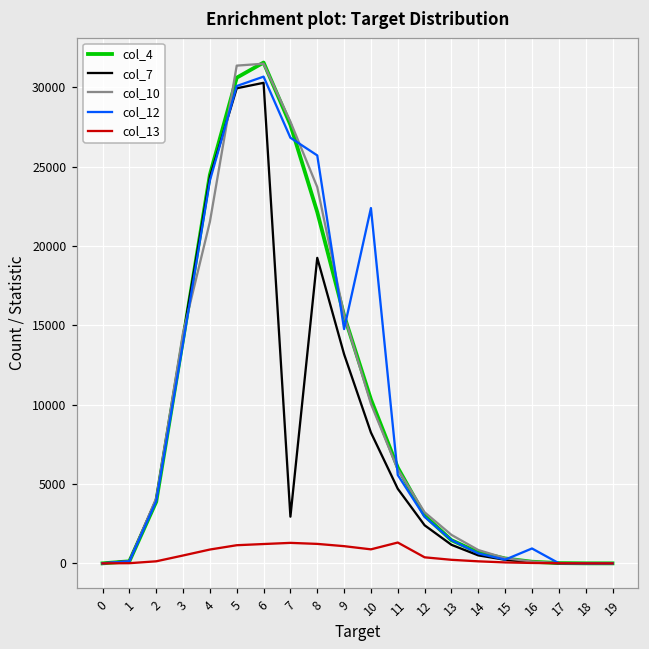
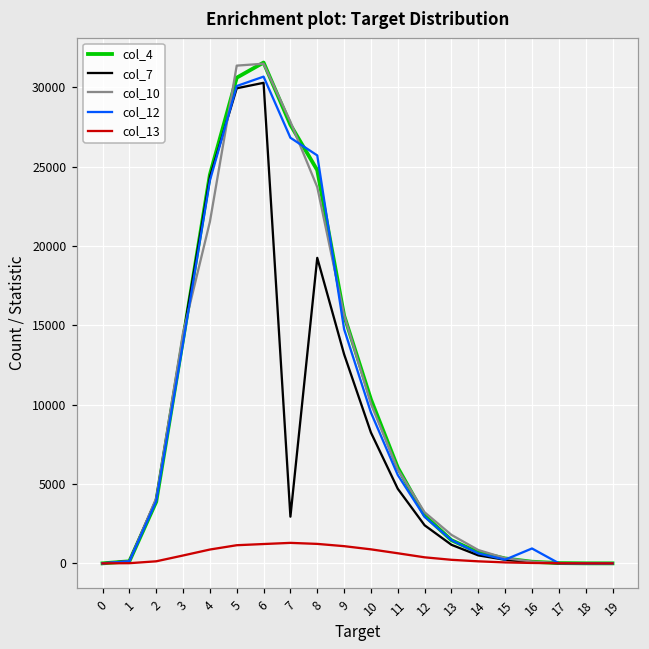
col_4, 8: 22100 -> 24800
col_12, 10: 22400 -> 9500
col_13, 11: 1300 -> 600
